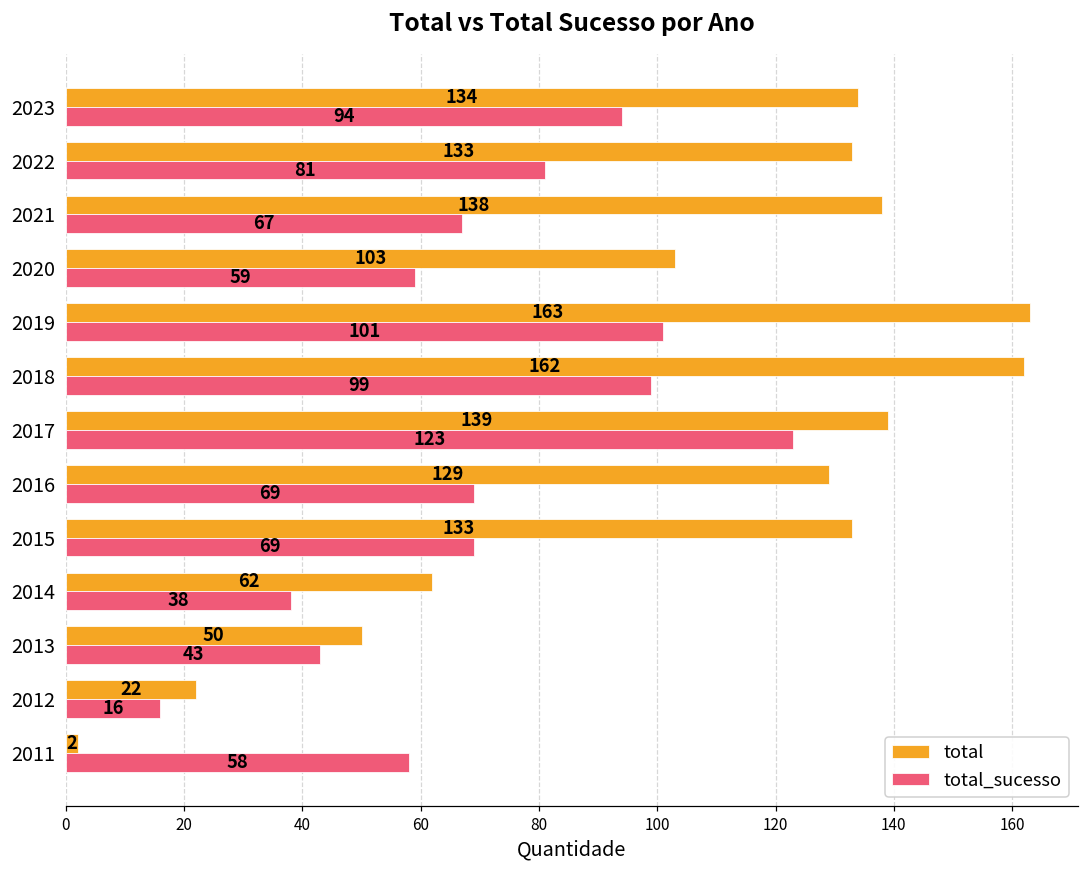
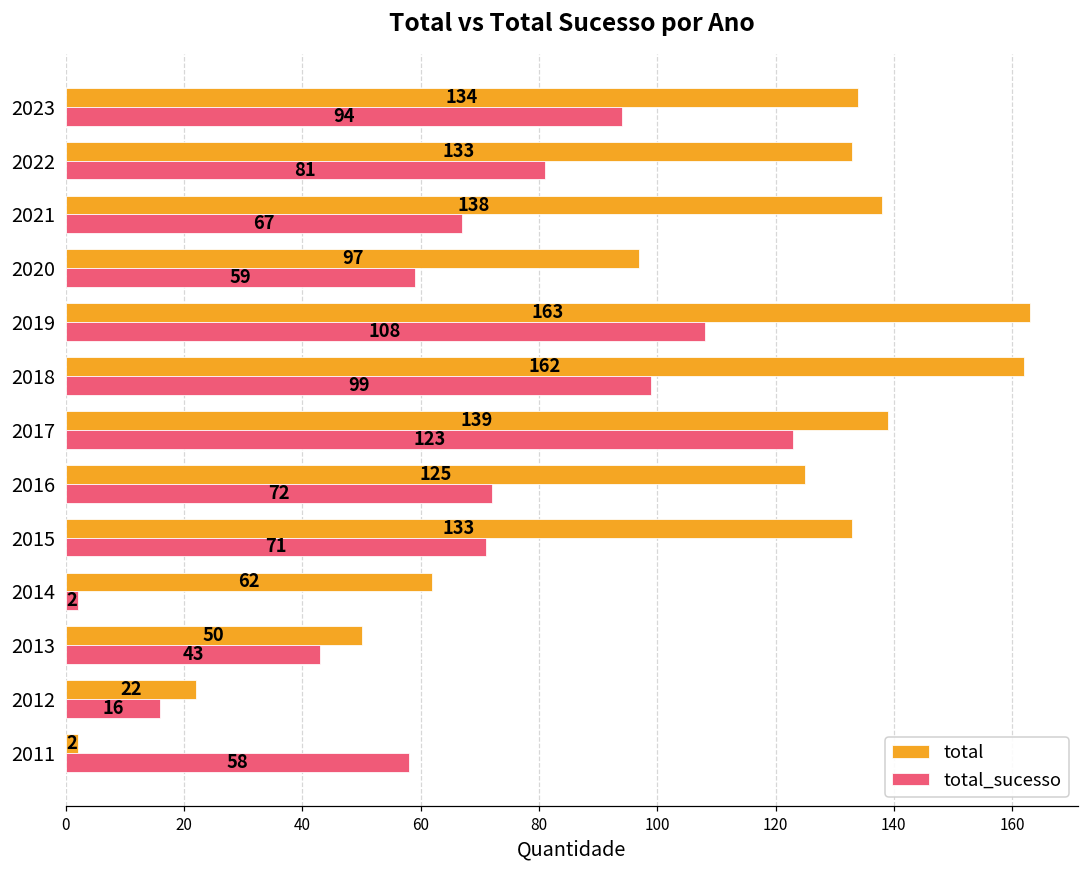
total, 2020: 103 -> 97
total_sucesso, 2019: 101 -> 108
total, 2016: 129 -> 125
total_sucesso, 2016: 69 -> 72
total_sucesso, 2015: 69 -> 71
total_sucesso, 2014: 38 -> 2
